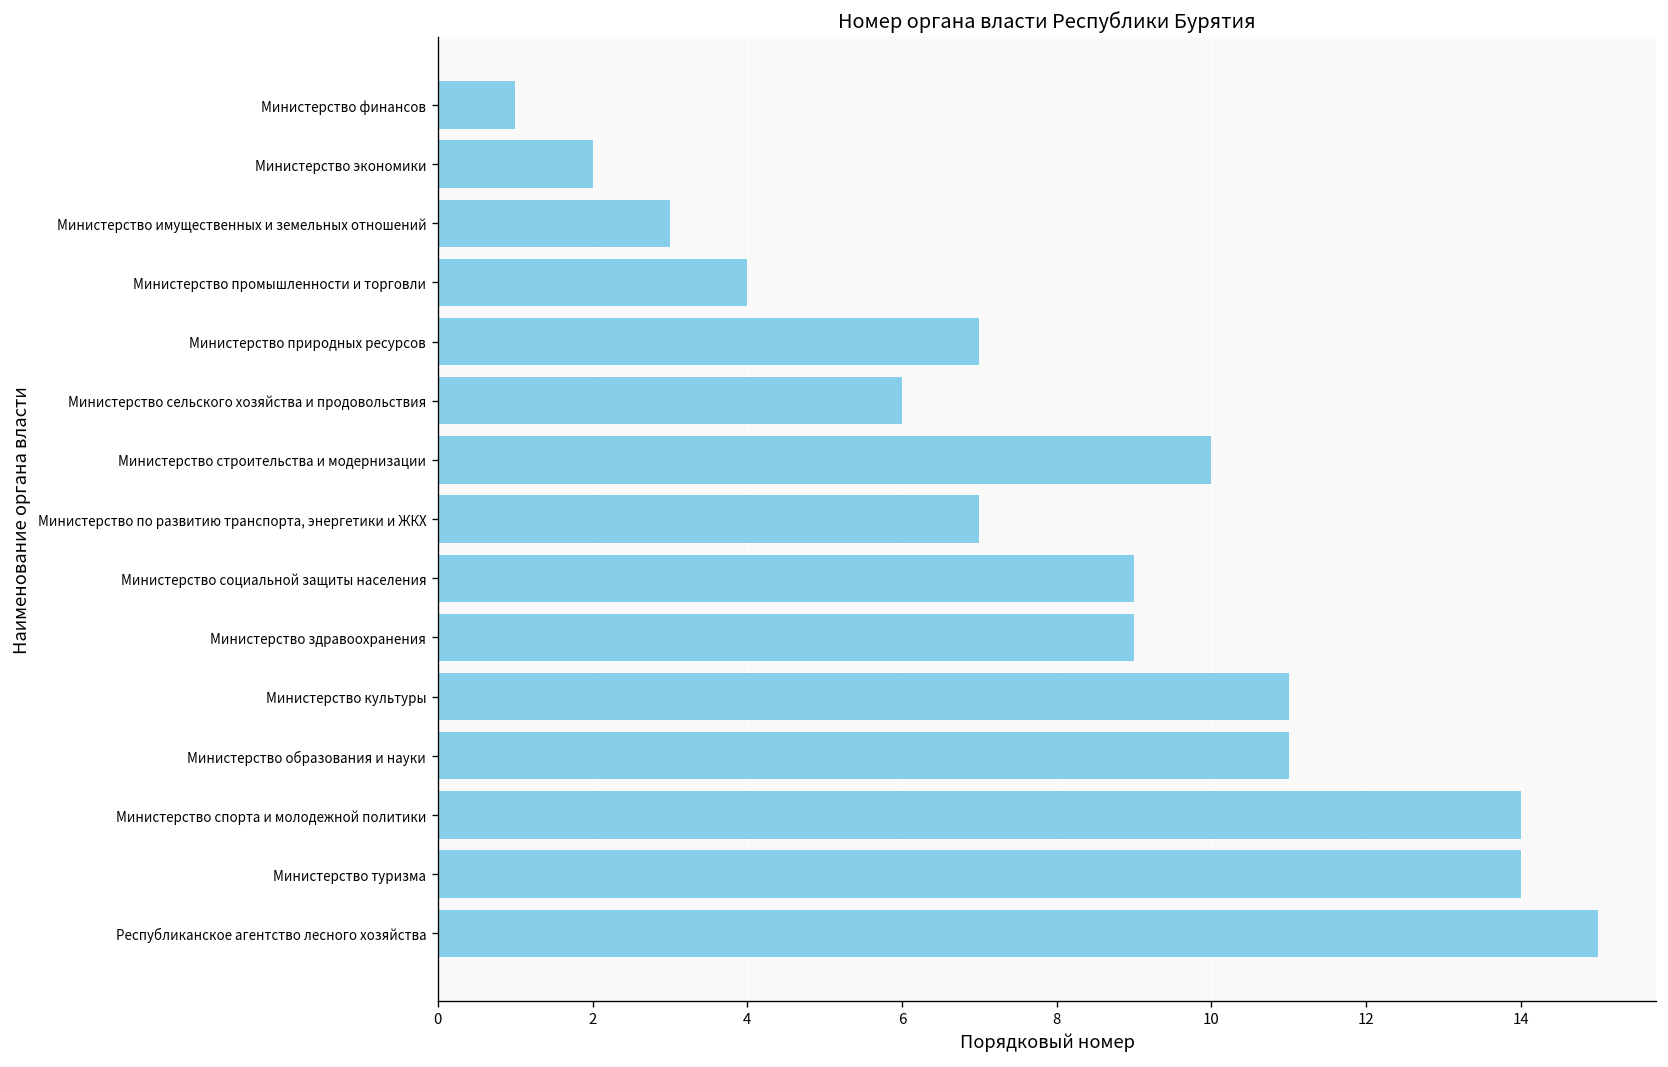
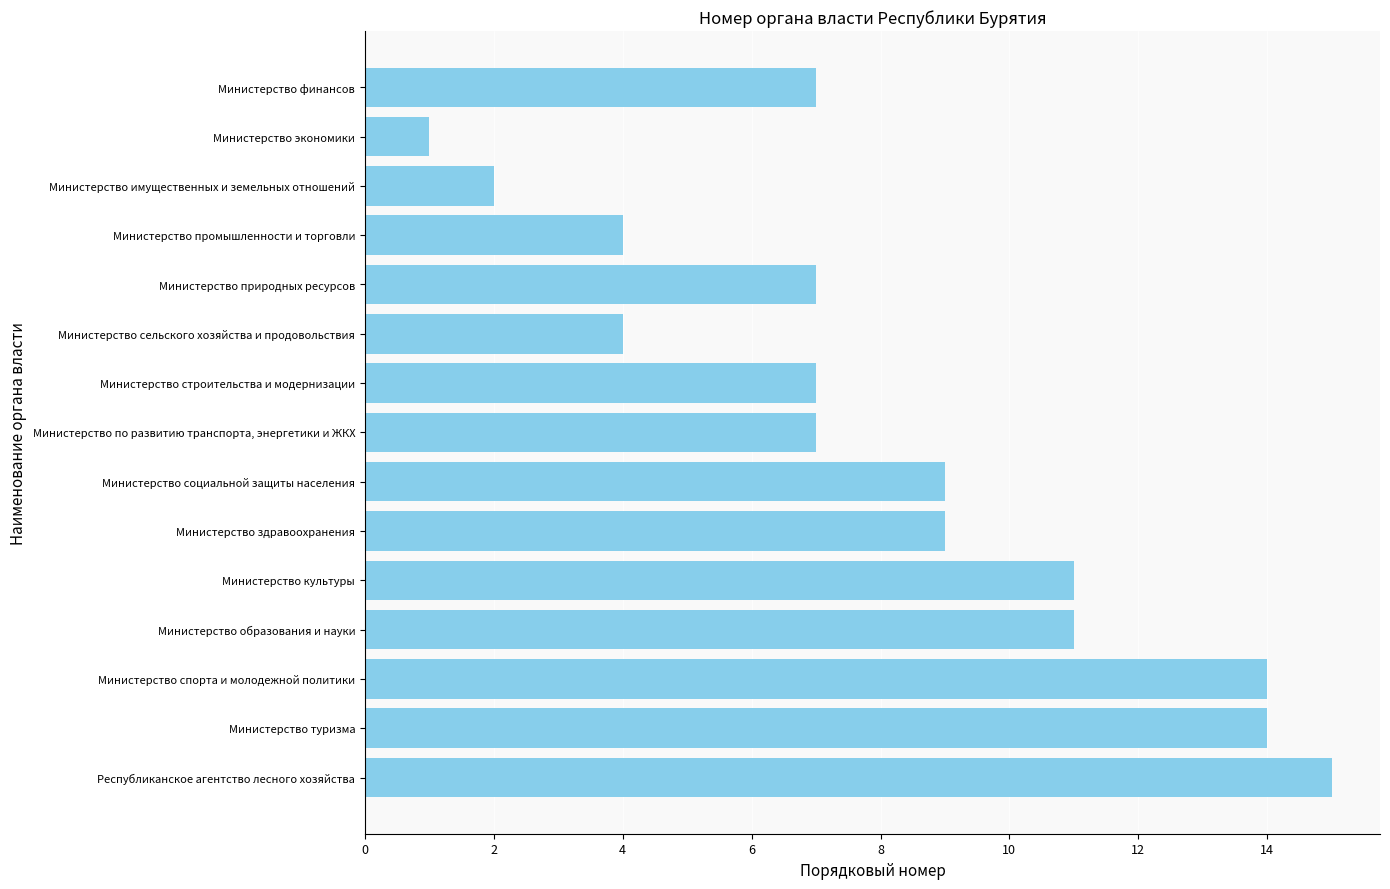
Министерство финансов: 1 -> 7
Министерство экономики: 2 -> 1
Министерство имущественных и земельных отношений: 3 -> 2
Министерство сельского хозяйства и продовольствия: 6 -> 4
Министерство строительства и модернизации: 10 -> 7
